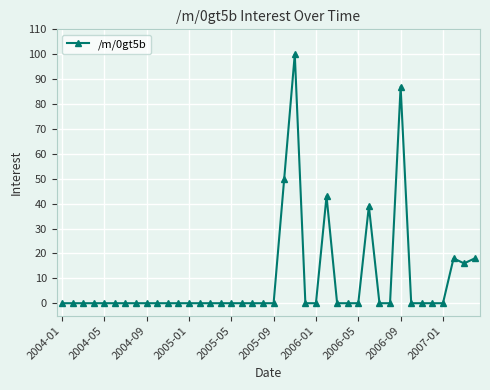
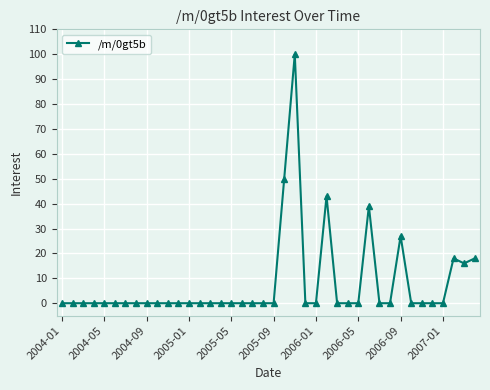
2006-09: 87 -> 27
